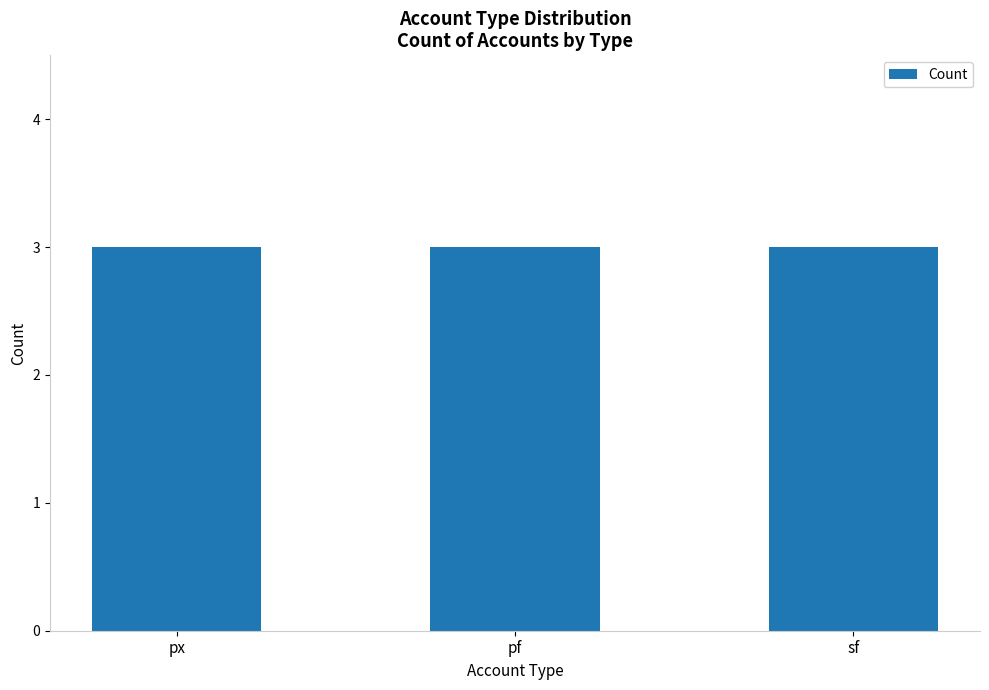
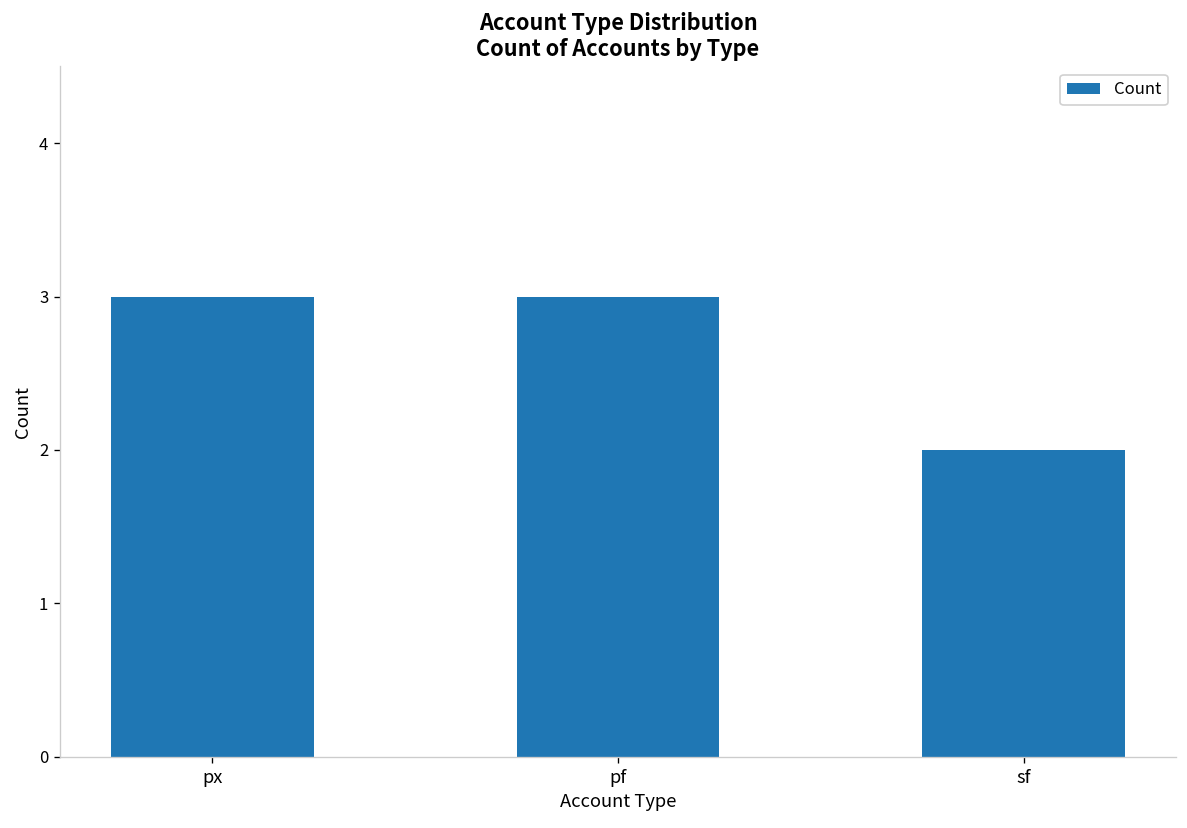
sf: 3 -> 2
